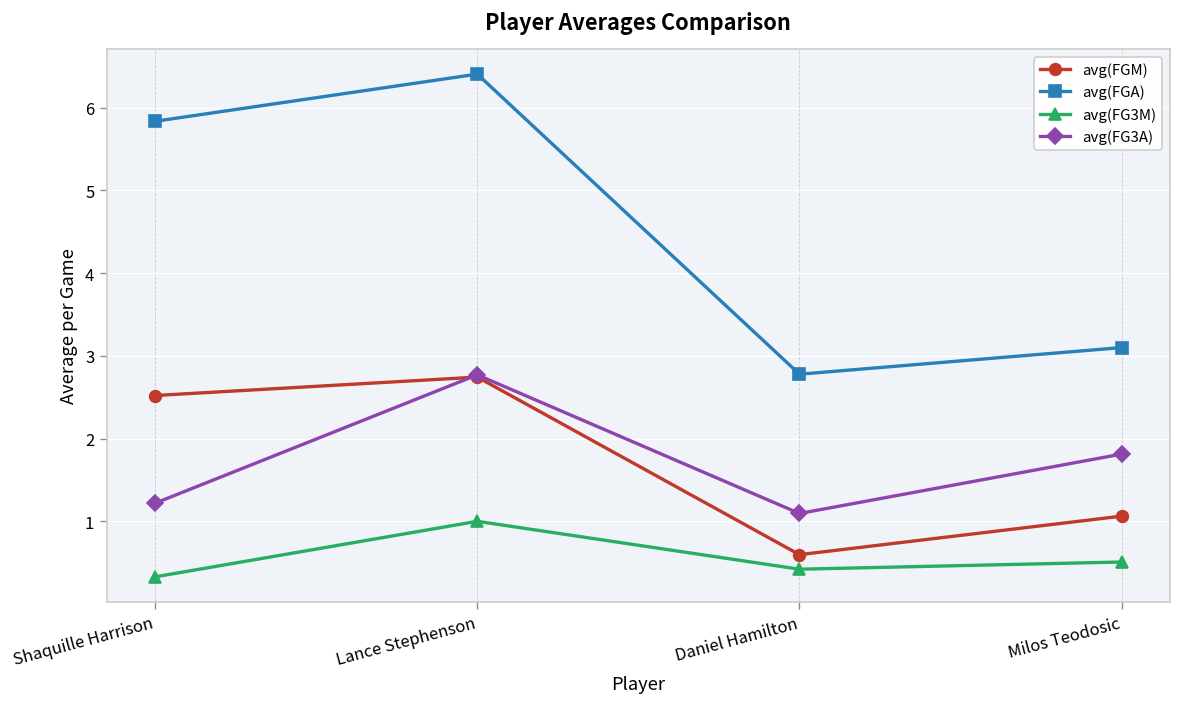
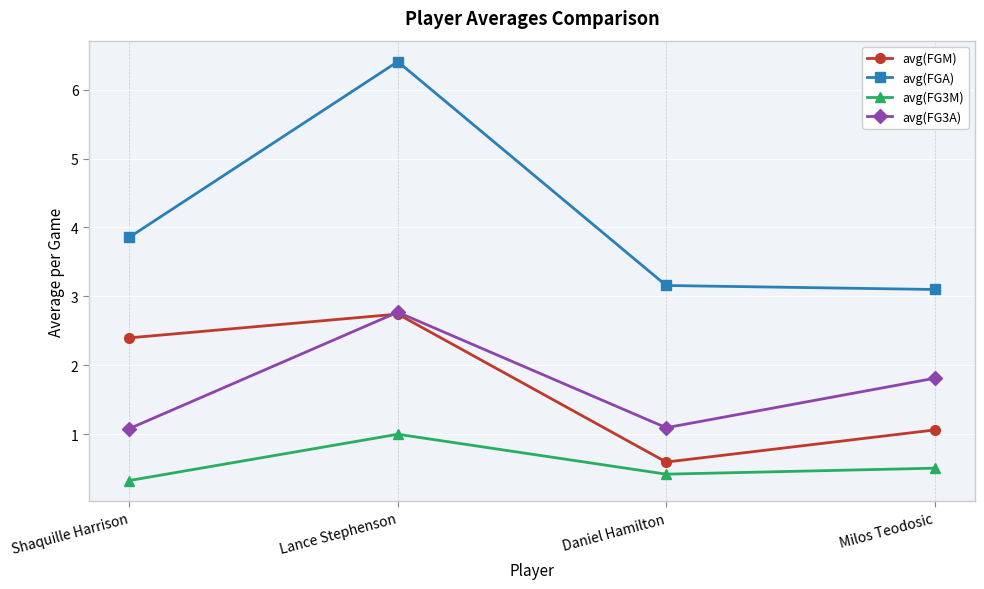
avg(FGM), Shaquille Harrison: 2.5 -> 2.4
avg(FGA), Shaquille Harrison: 5.8 -> 3.9
avg(FG3A), Shaquille Harrison: 1.2 -> 1.1
avg(FGA), Daniel Hamilton: 2.8 -> 3.2
